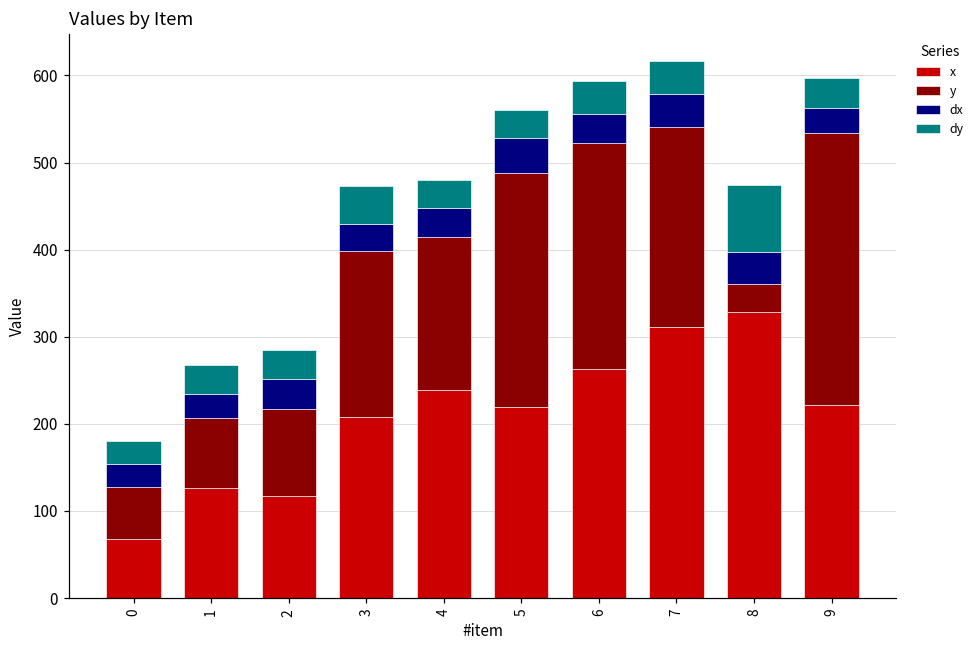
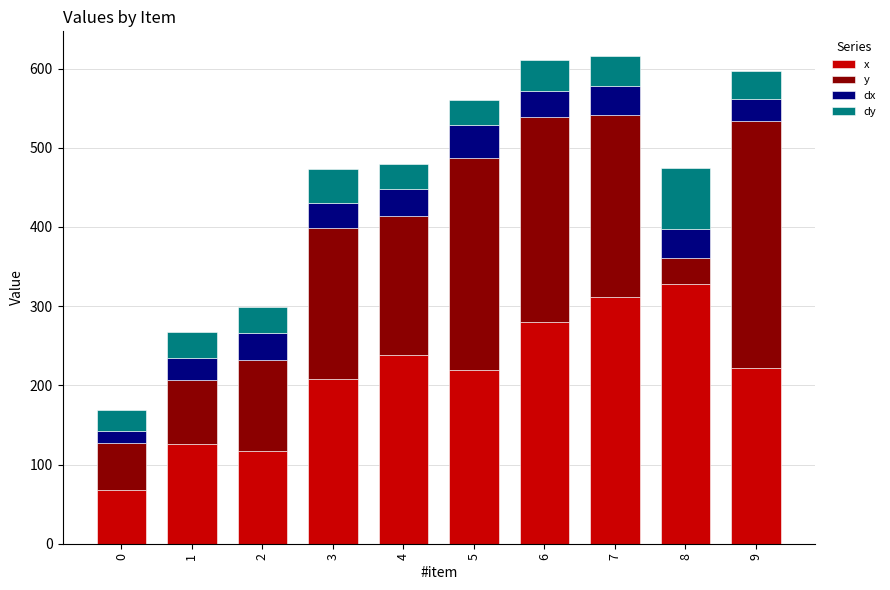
dx, 0: 30 -> 10
y, 2: 100 -> 110
x, 6: 260 -> 280
